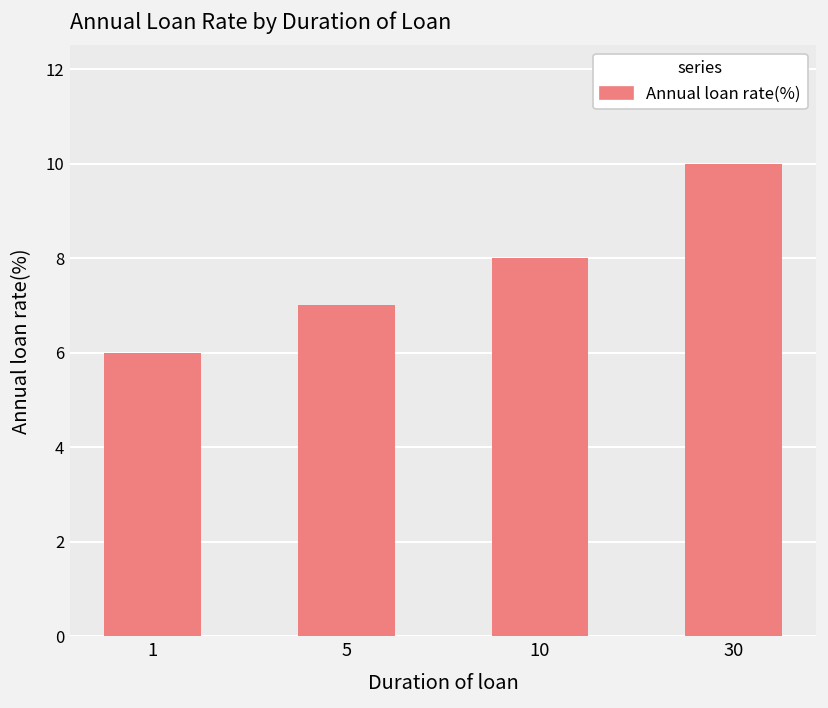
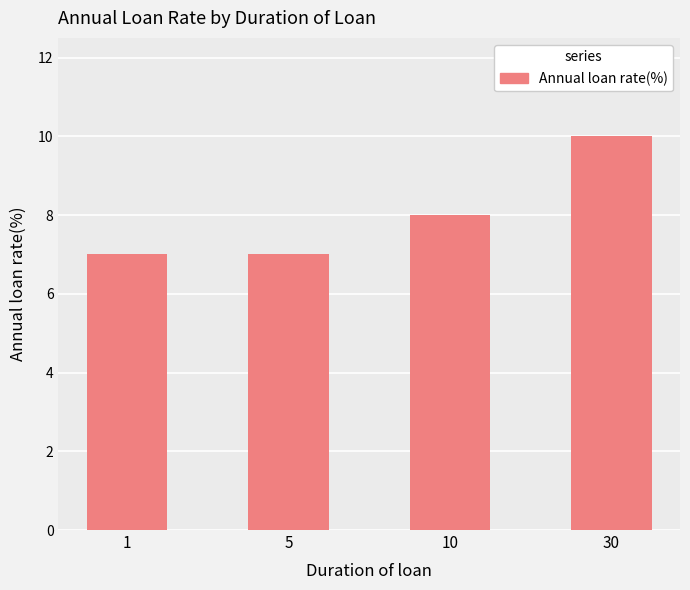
1: 6 -> 7
